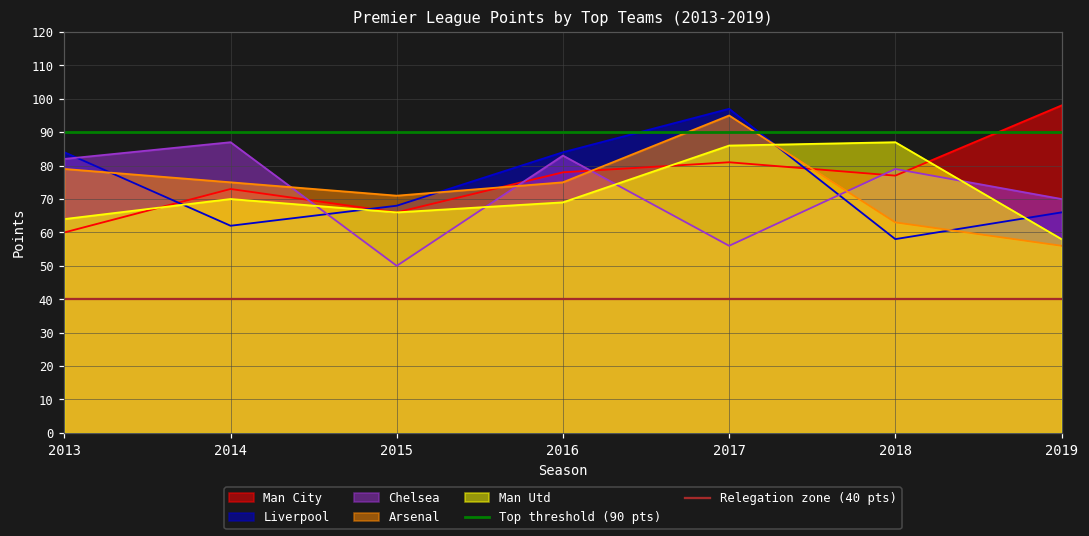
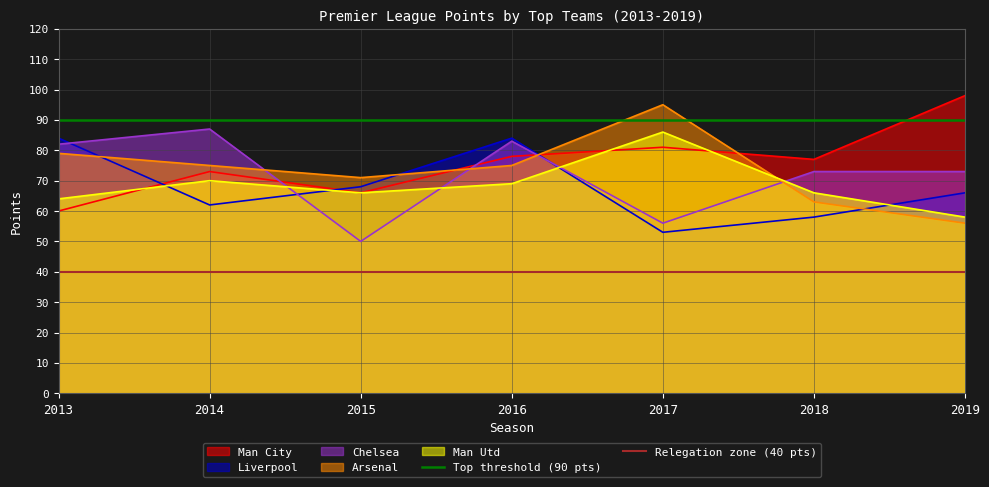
Liverpool, 2017: 97 -> 53
Chelsea, 2018: 79 -> 73
Man Utd, 2018: 87 -> 66
Chelsea, 2019: 70 -> 73
